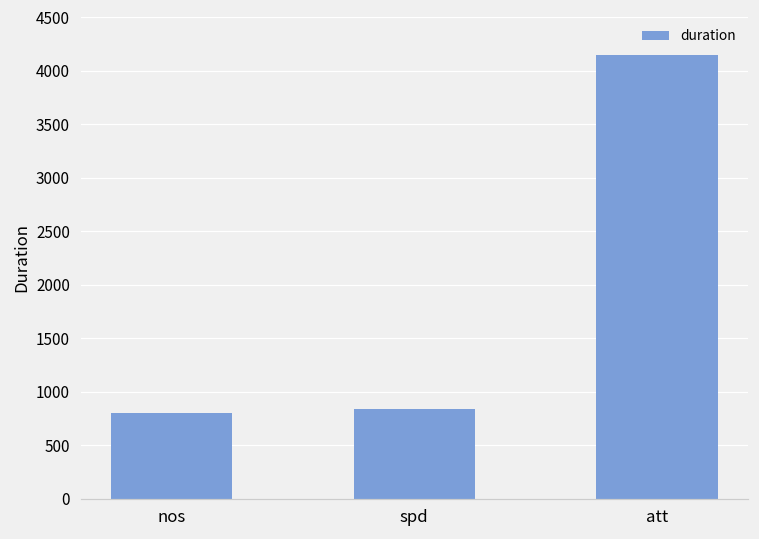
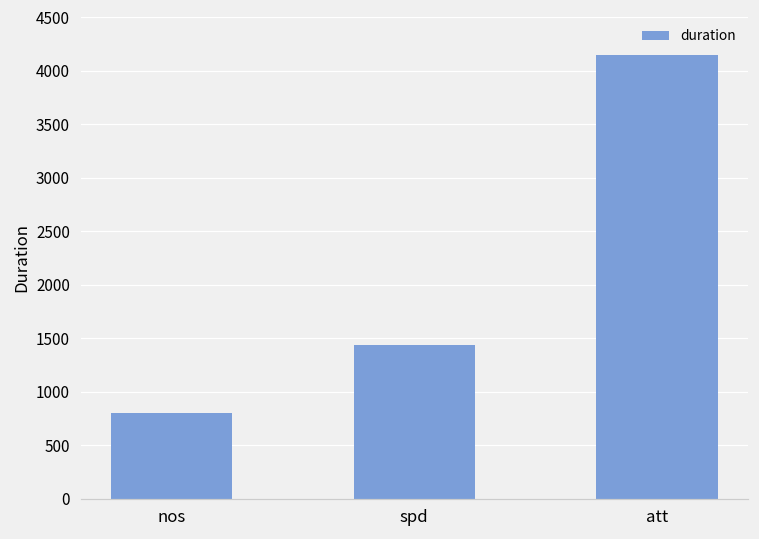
spd: 800 -> 1400
